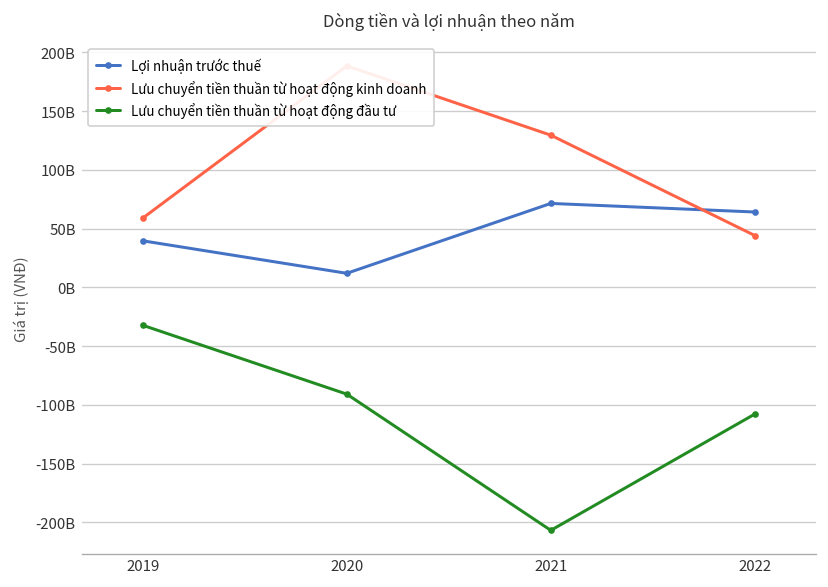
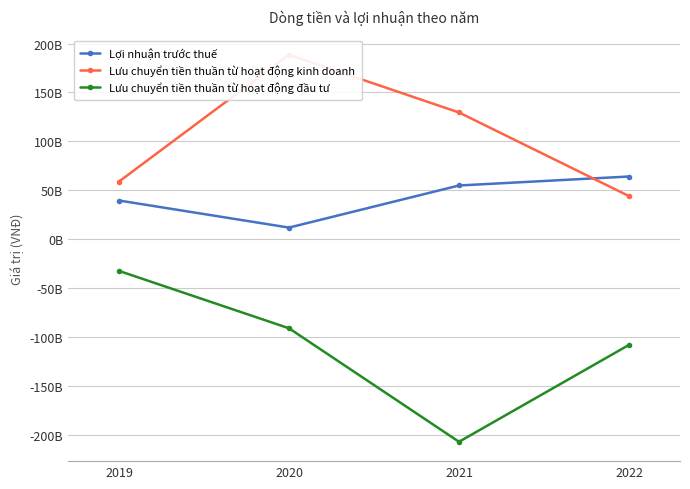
Lợi nhuận trước thuế, 2021: 70000000000 -> 50000000000
